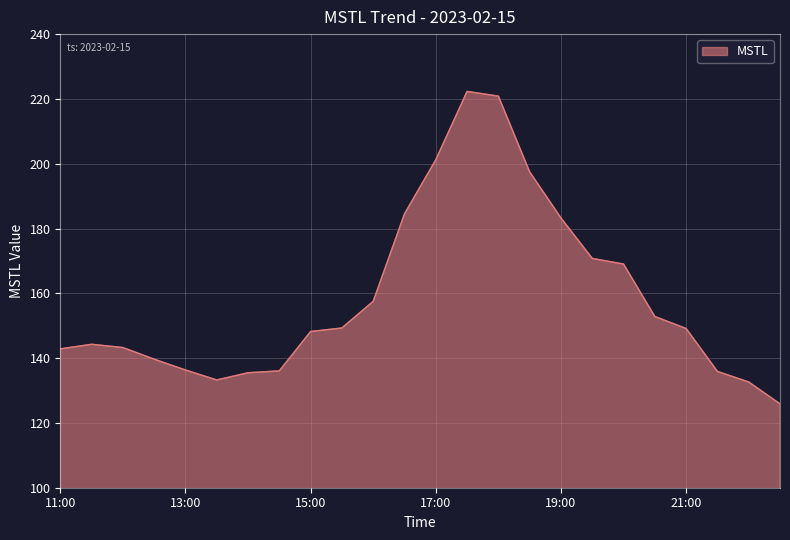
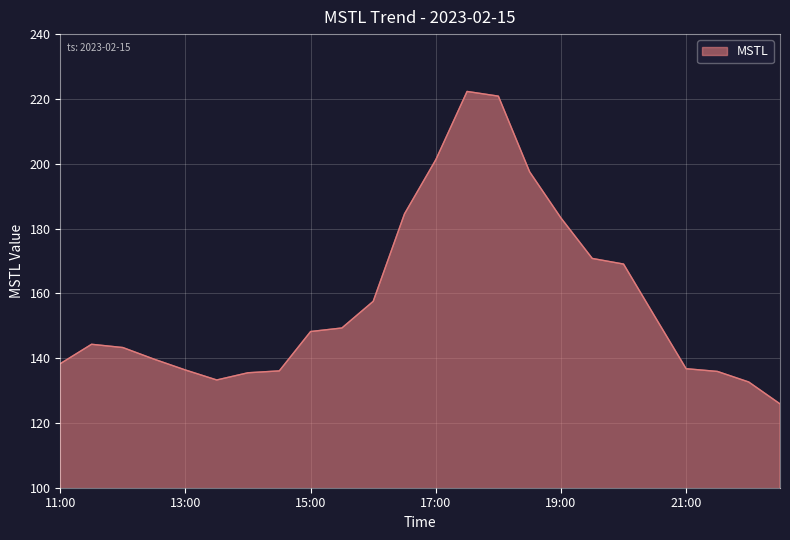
11:00: 143 -> 138
21:00: 149 -> 137
